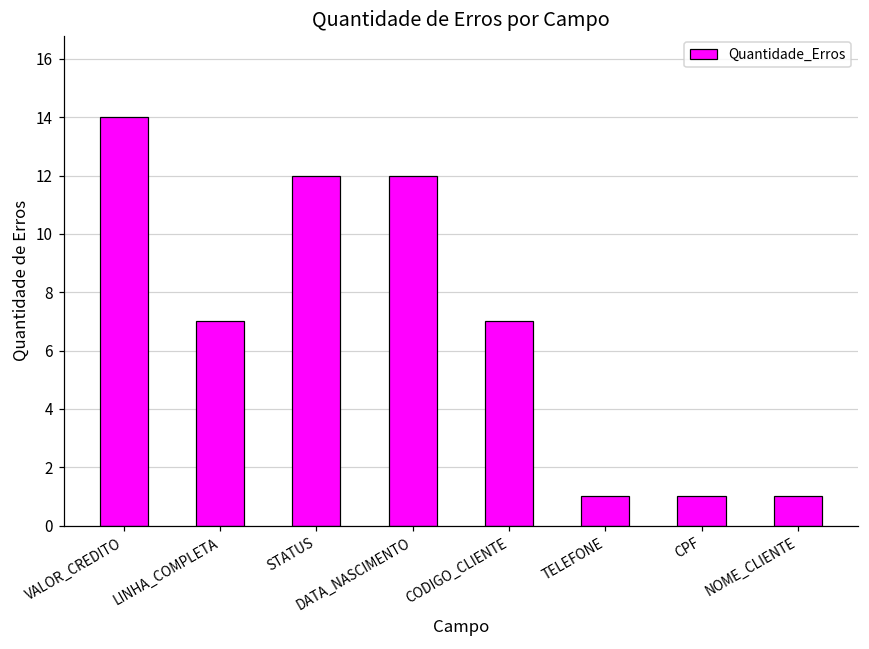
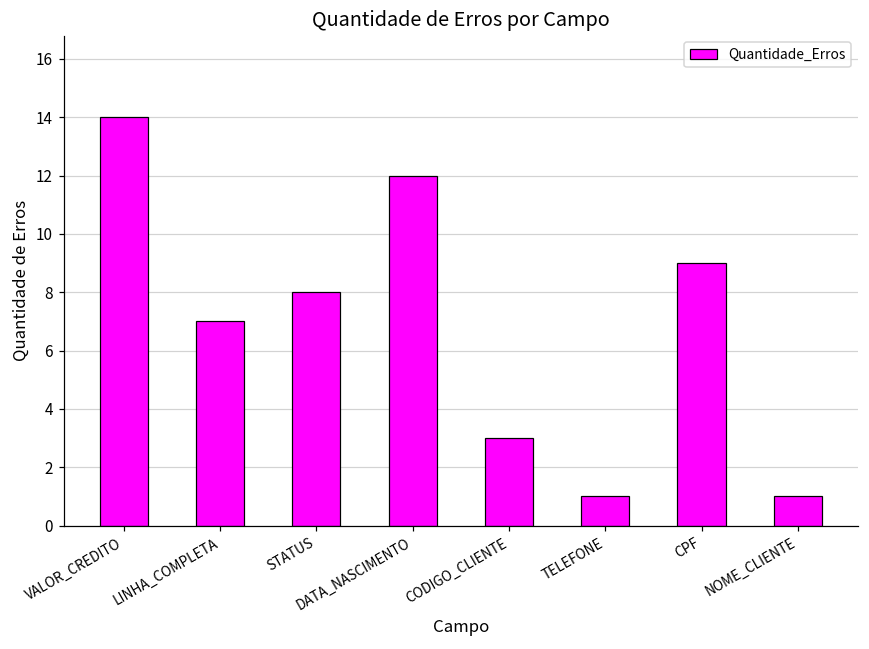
STATUS: 12 -> 8
CODIGO_CLIENTE: 7 -> 3
CPF: 1 -> 9
